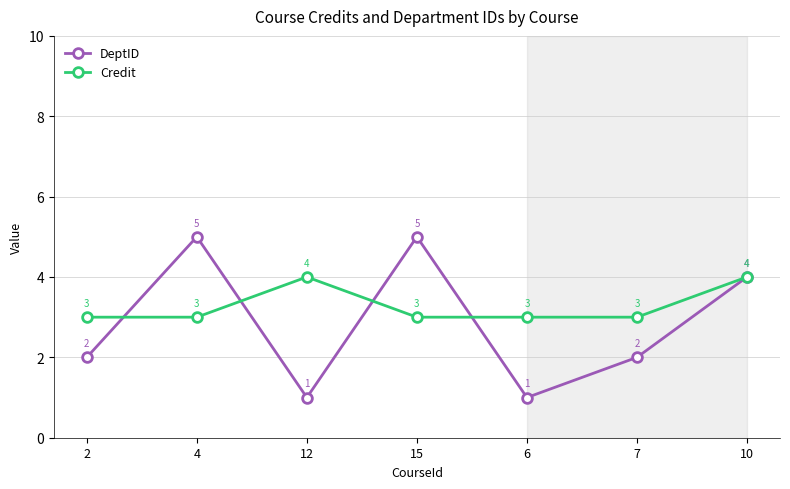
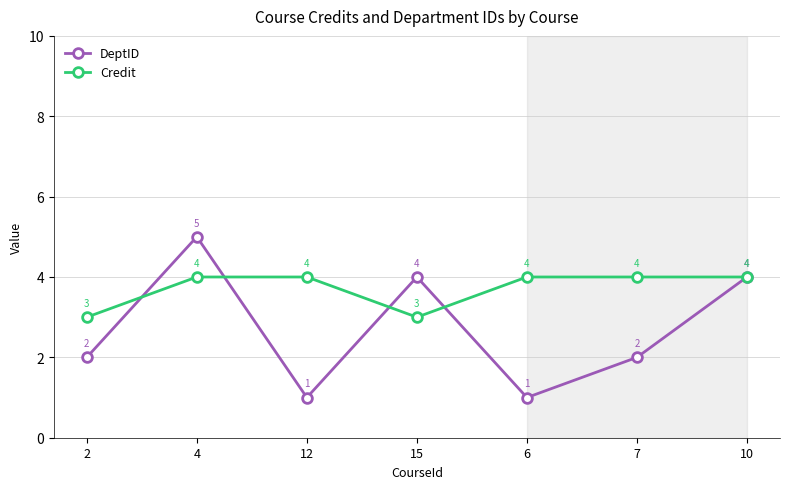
Credit, 4: 3 -> 4
DeptID, 15: 5 -> 4
Credit, 6: 3 -> 4
Credit, 7: 3 -> 4
